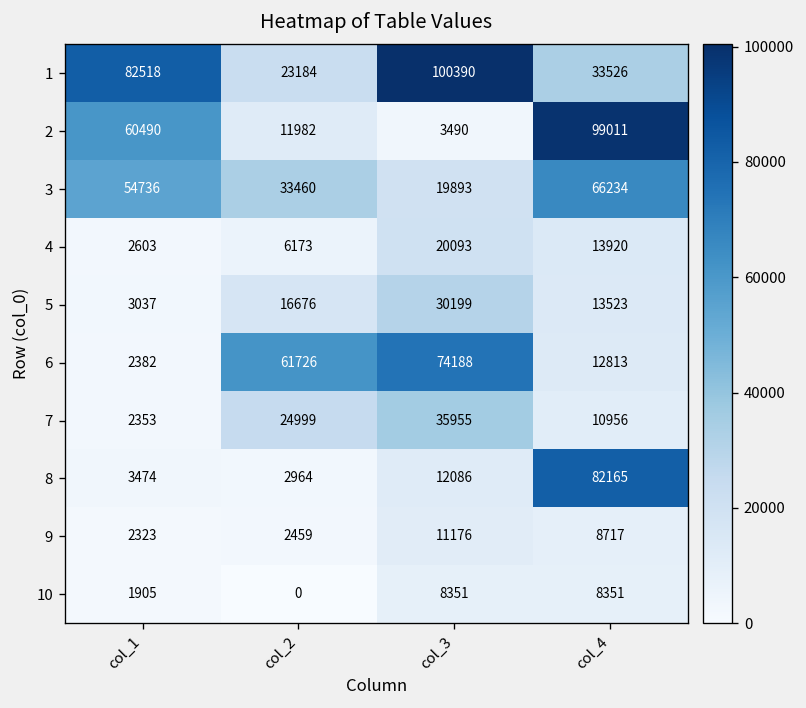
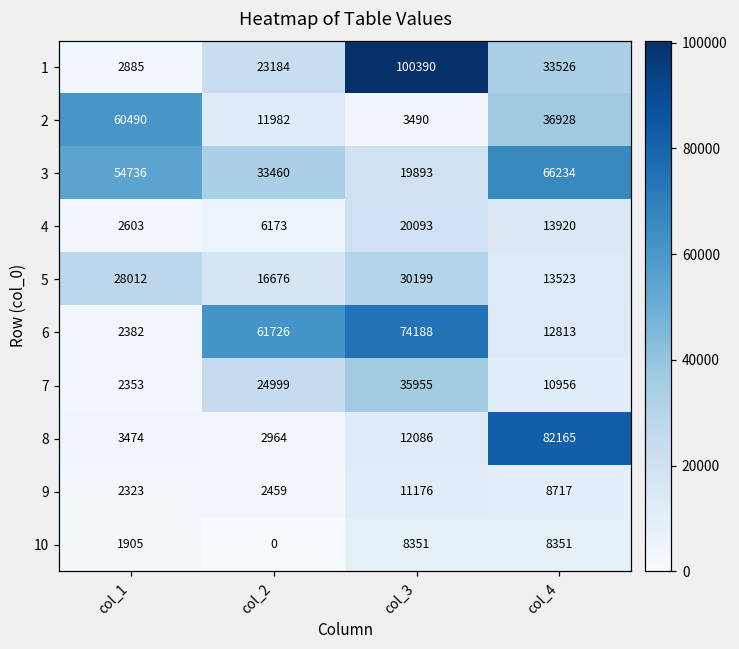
1, col_1: 82518 -> 2885
2, col_4: 99011 -> 36928
5, col_1: 3037 -> 28012
